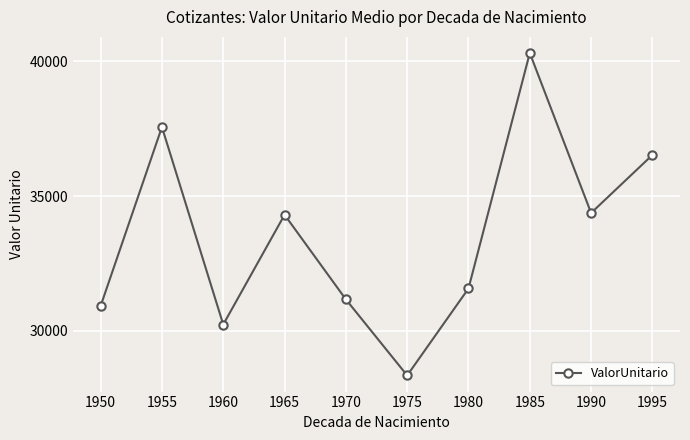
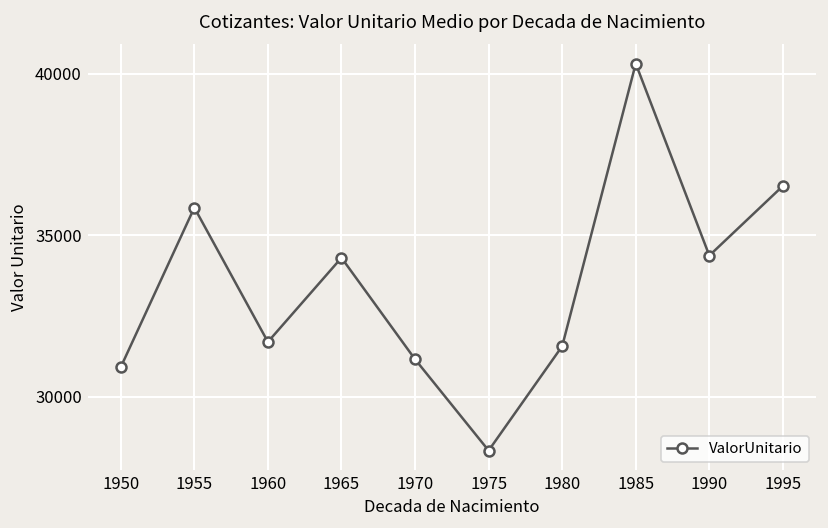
1955: 37600 -> 35900
1960: 30200 -> 31700
